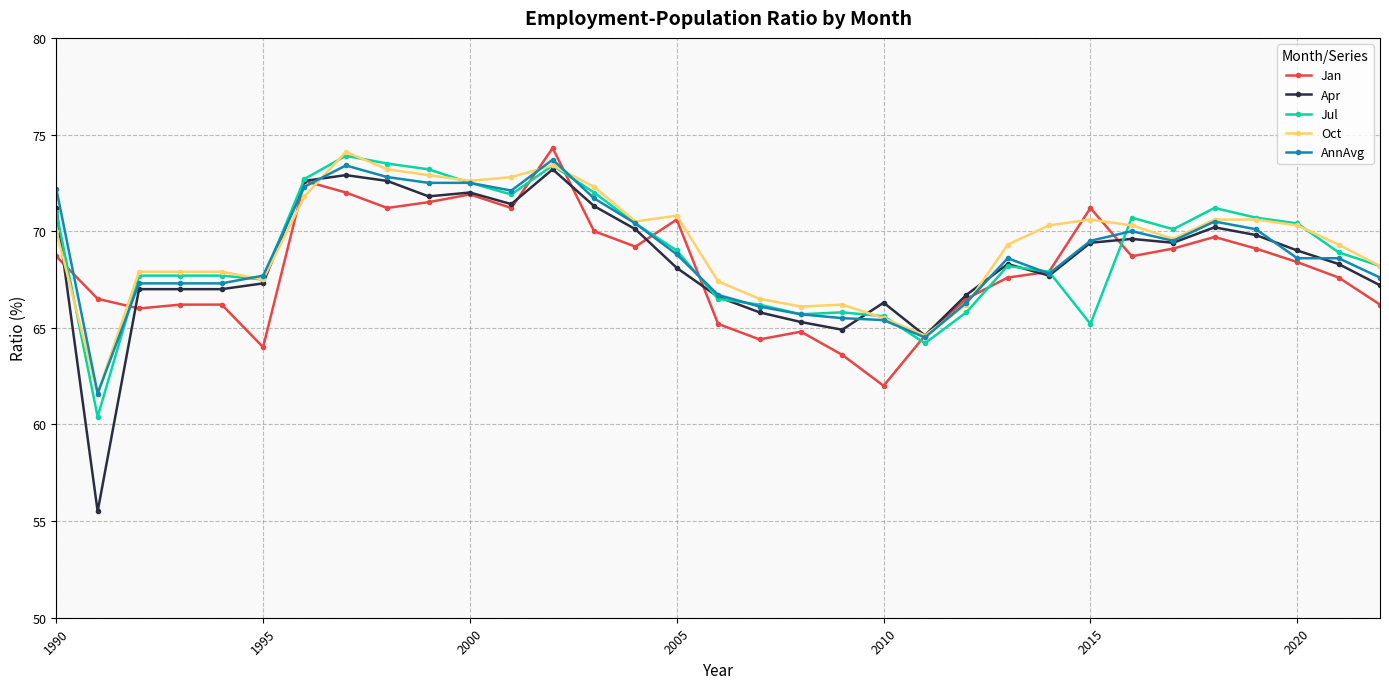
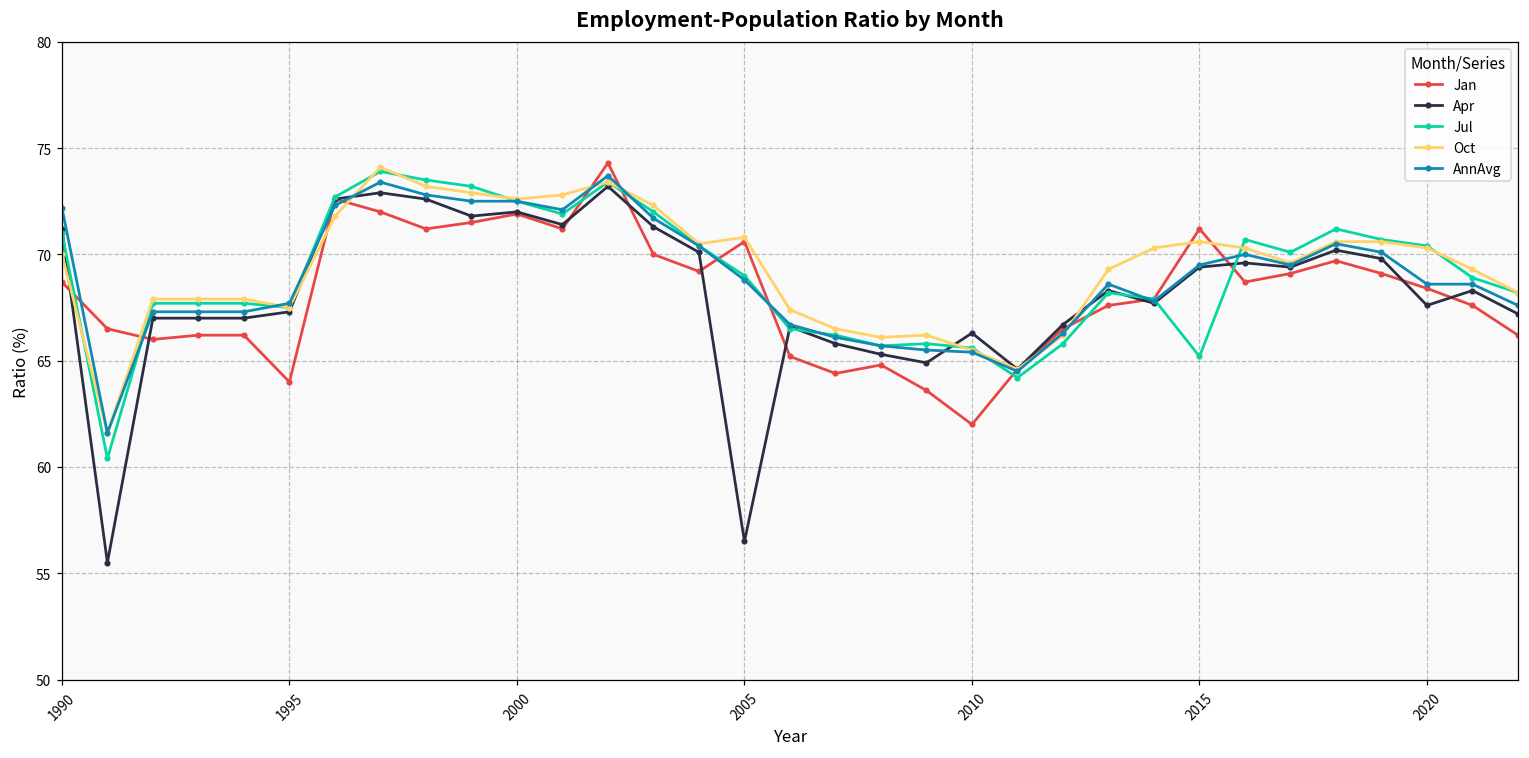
Apr, 2005: 68.1 -> 56.5
Apr, 2020: 69.0 -> 67.6
